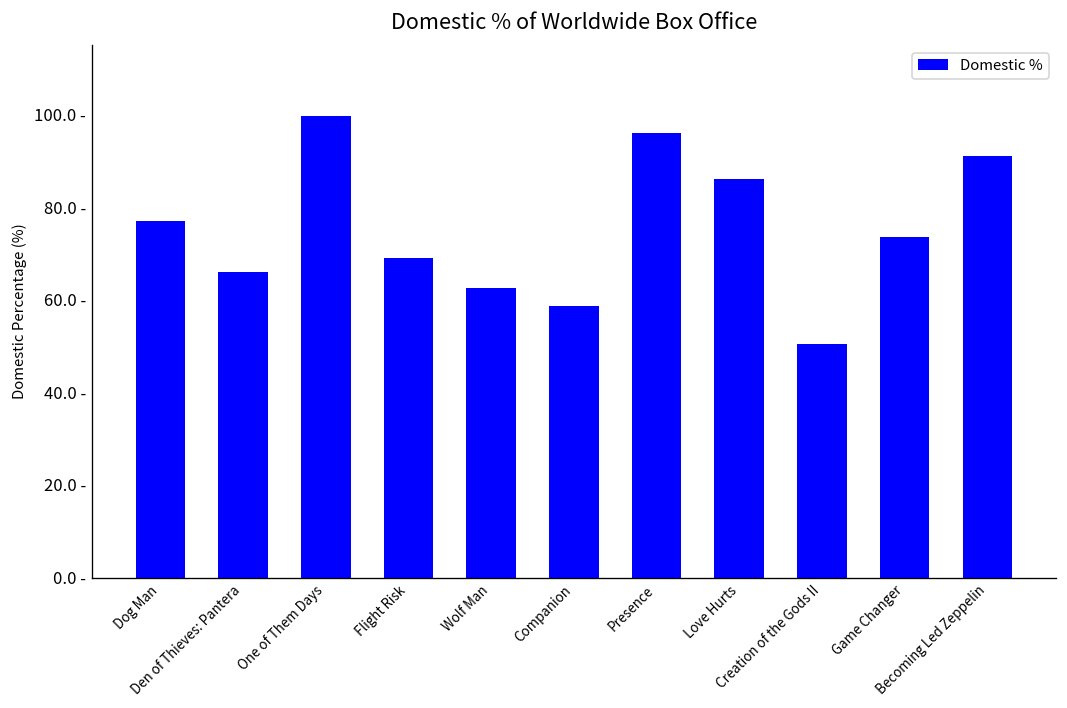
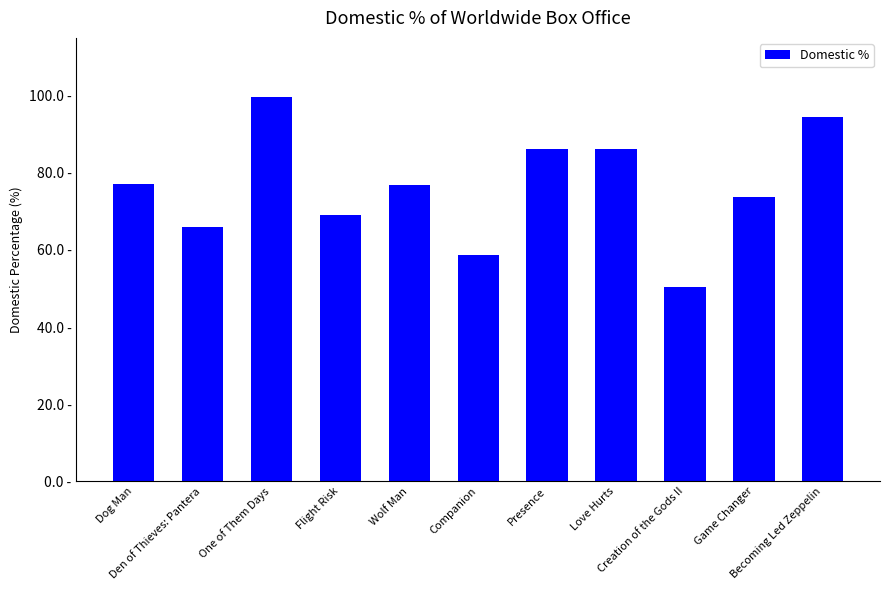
Wolf Man: 63 - -> 77 -
Presence: 96 - -> 86 -
Becoming Led Zeppelin: 91 - -> 95 -
